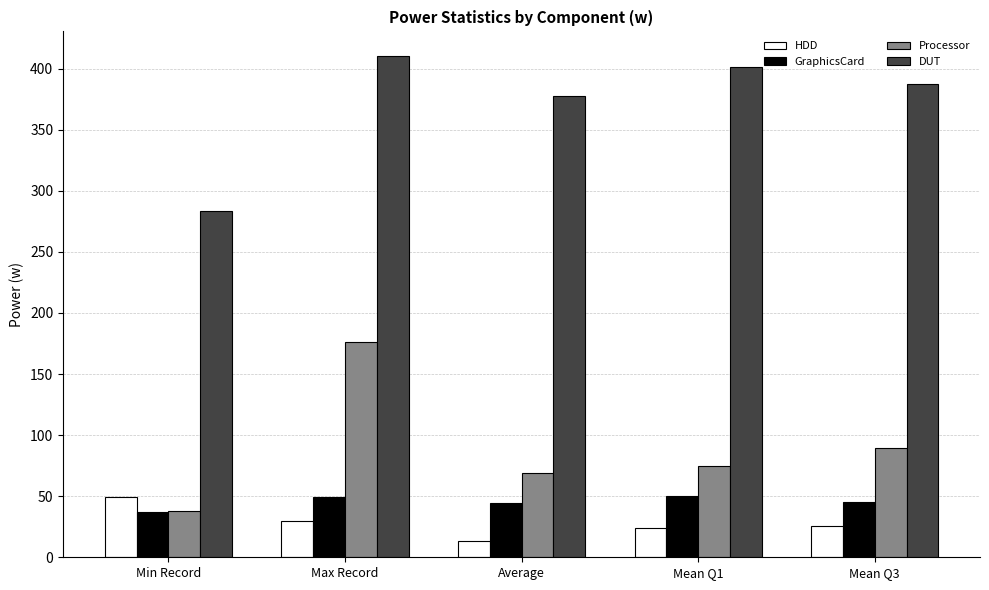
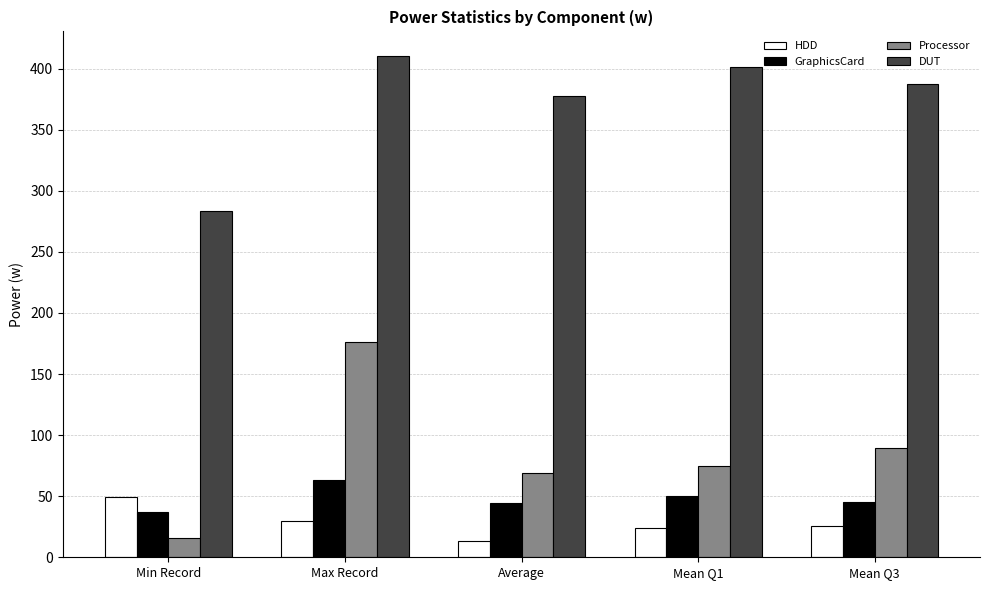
Processor, Min Record: 38 -> 16
GraphicsCard, Max Record: 49 -> 64
